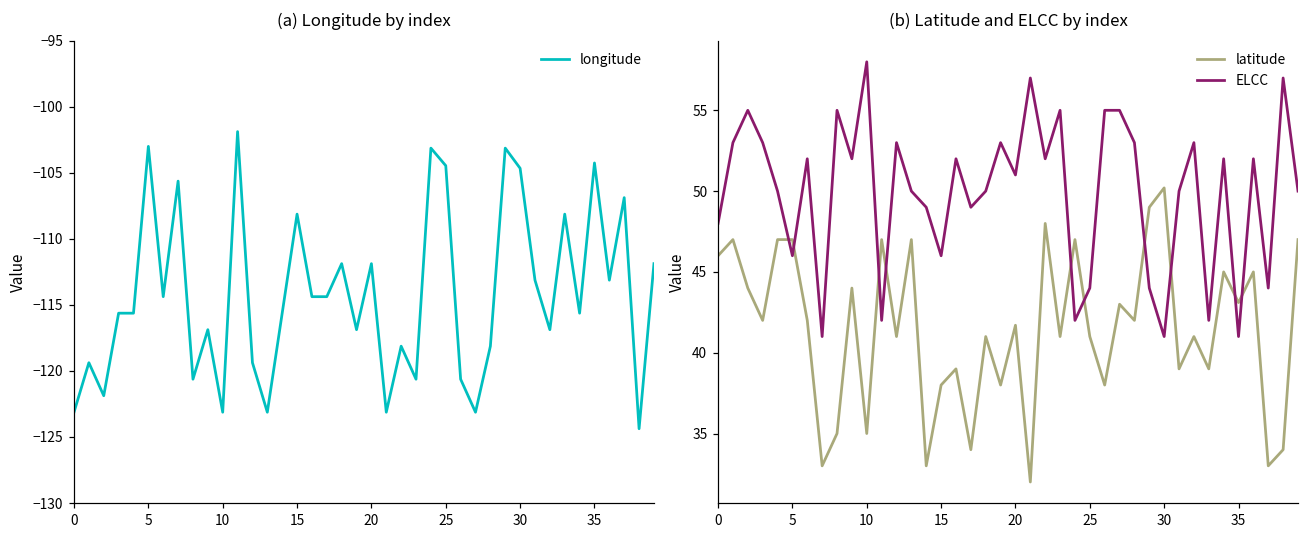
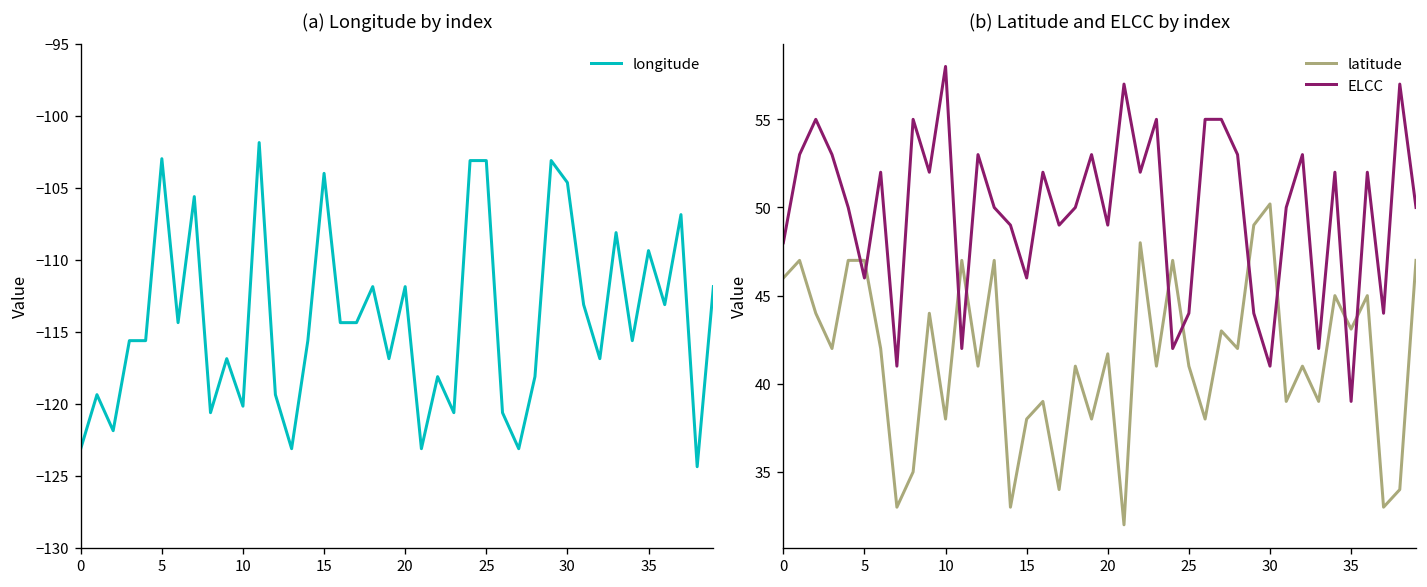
(a) Longitude by index, 10: -123.1 -> -120.2
(a) Longitude by index, 15: -108.1 -> -104.0
(a) Longitude by index, 25: -104.5 -> -103.1
(a) Longitude by index, 35: -104.2 -> -109.4
(b) Latitude and ELCC by index, latitude, 10: 35 -> 38
(b) Latitude and ELCC by index, ELCC, 20: 51 -> 49
(b) Latitude and ELCC by index, ELCC, 35: 41 -> 39
